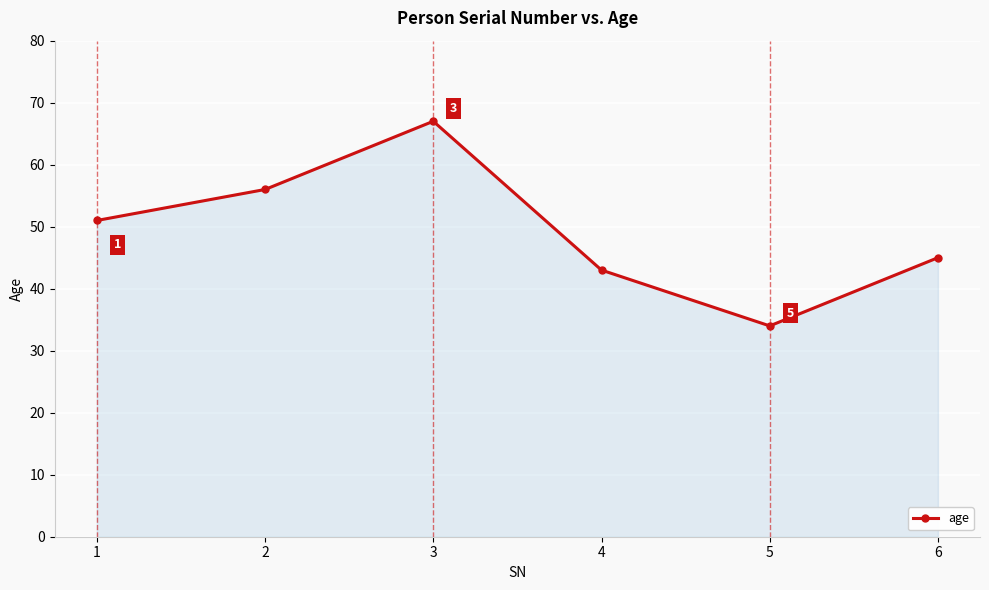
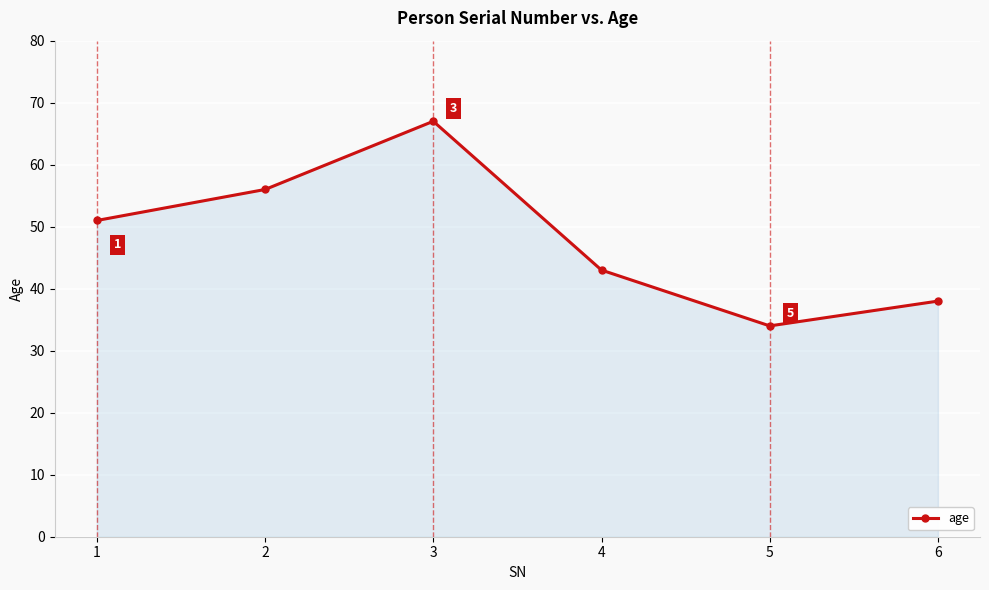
6: 45 -> 38
